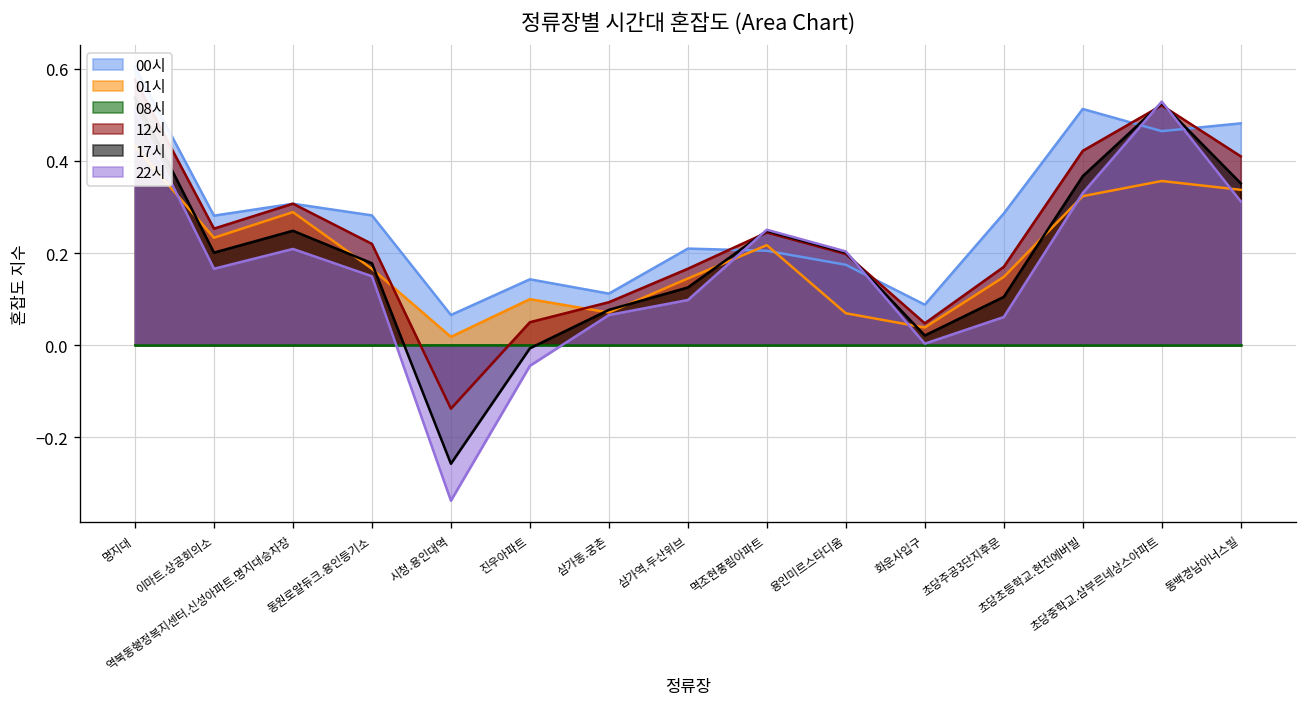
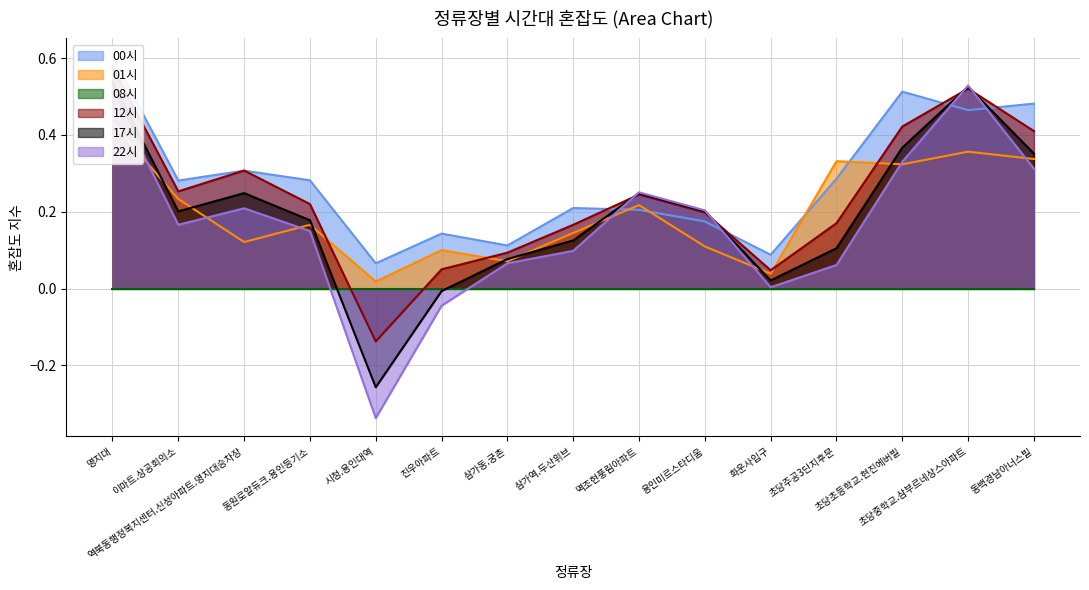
01시, 역북동행정복지센터.신성아파트.명지대승차장: 0.29 -> 0.12
01시, 용인미르스타디움: 0.07 -> 0.11
01시, 초당주공3단지후문: 0.15 -> 0.33
